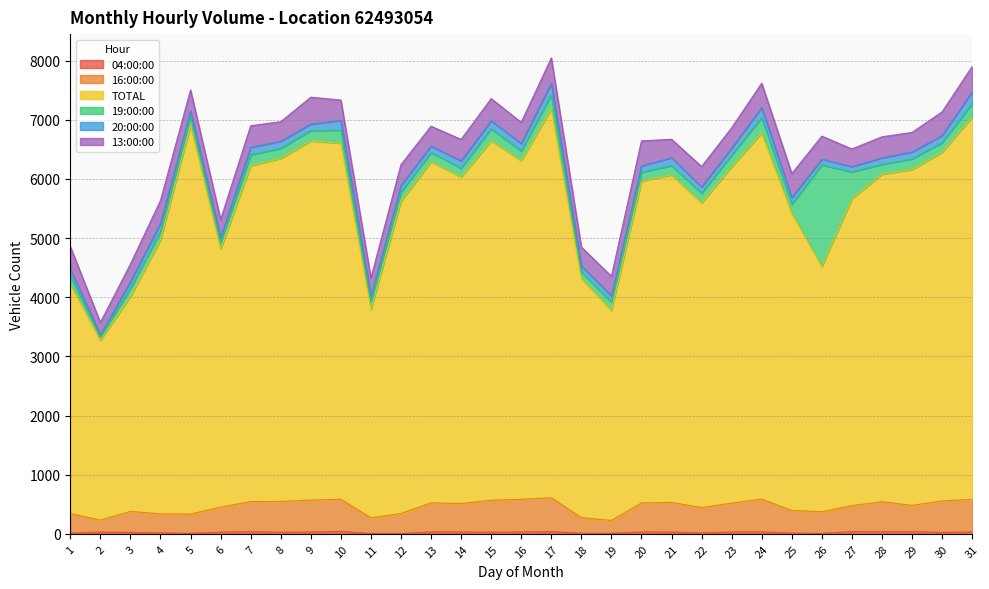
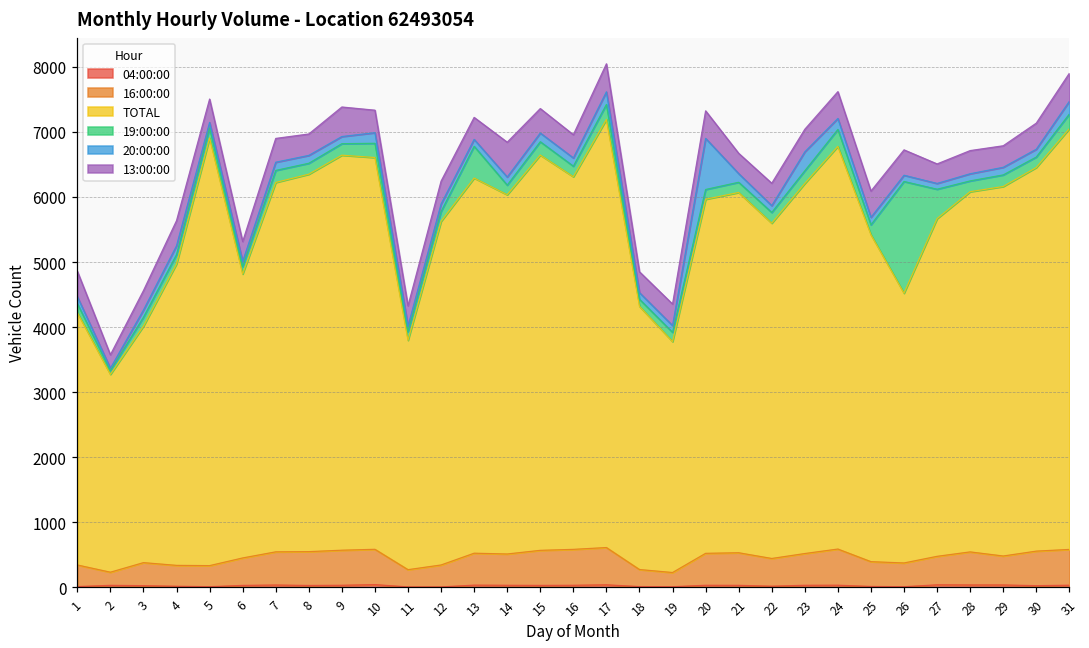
19:00:00, 13: 200 -> 500
13:00:00, 14: 400 -> 500
20:00:00, 20: 100 -> 800
20:00:00, 23: 100 -> 300
